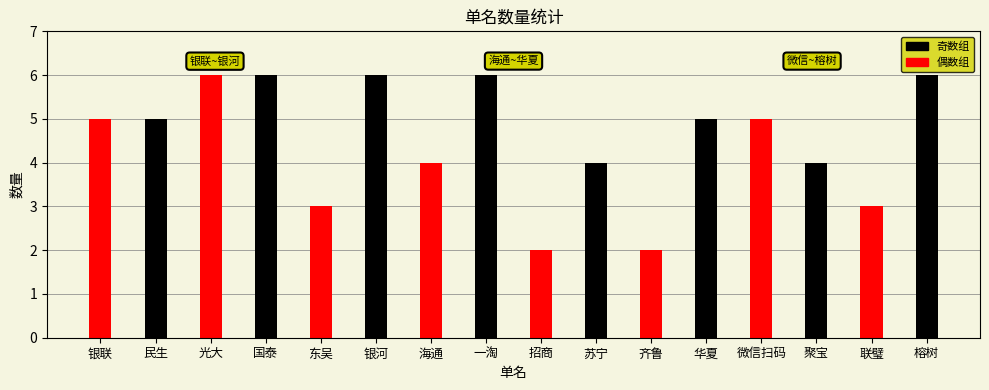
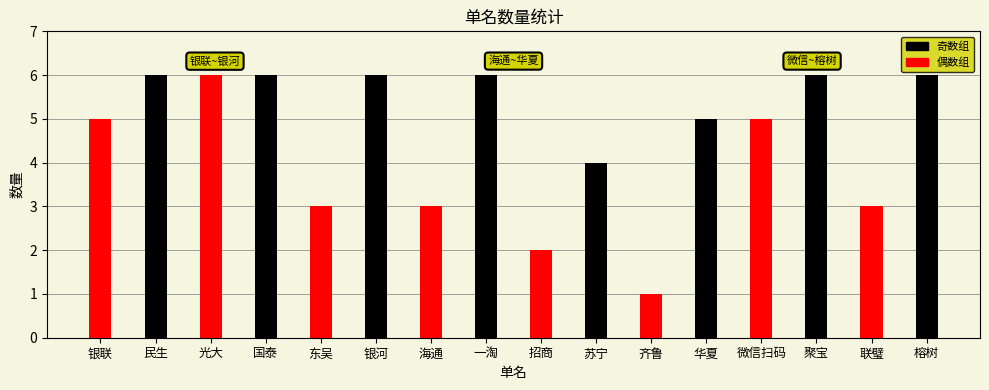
民生: 5 -> 6
海通: 4 -> 3
齐鲁: 2 -> 1
聚宝: 4 -> 6
